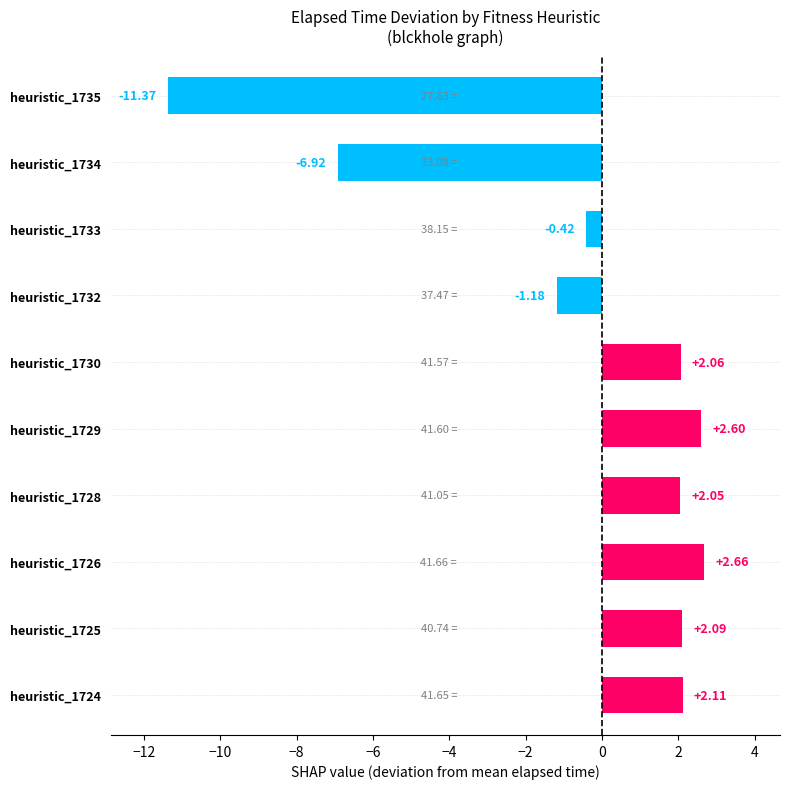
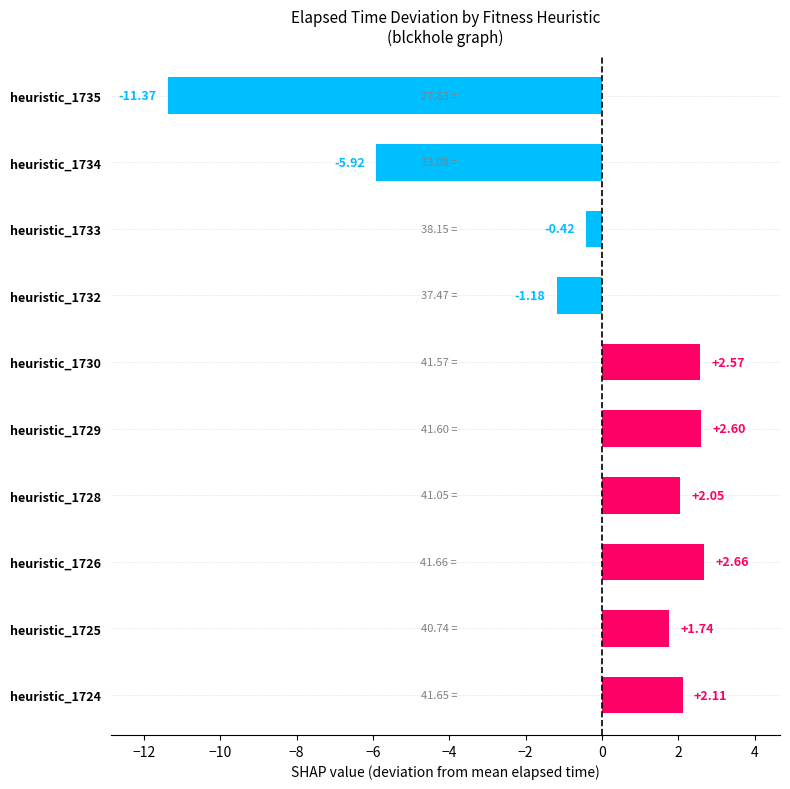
heuristic_1734: -6.92 -> -5.92
heuristic_1730: +2.06 -> +2.57
heuristic_1725: +2.09 -> +1.74
